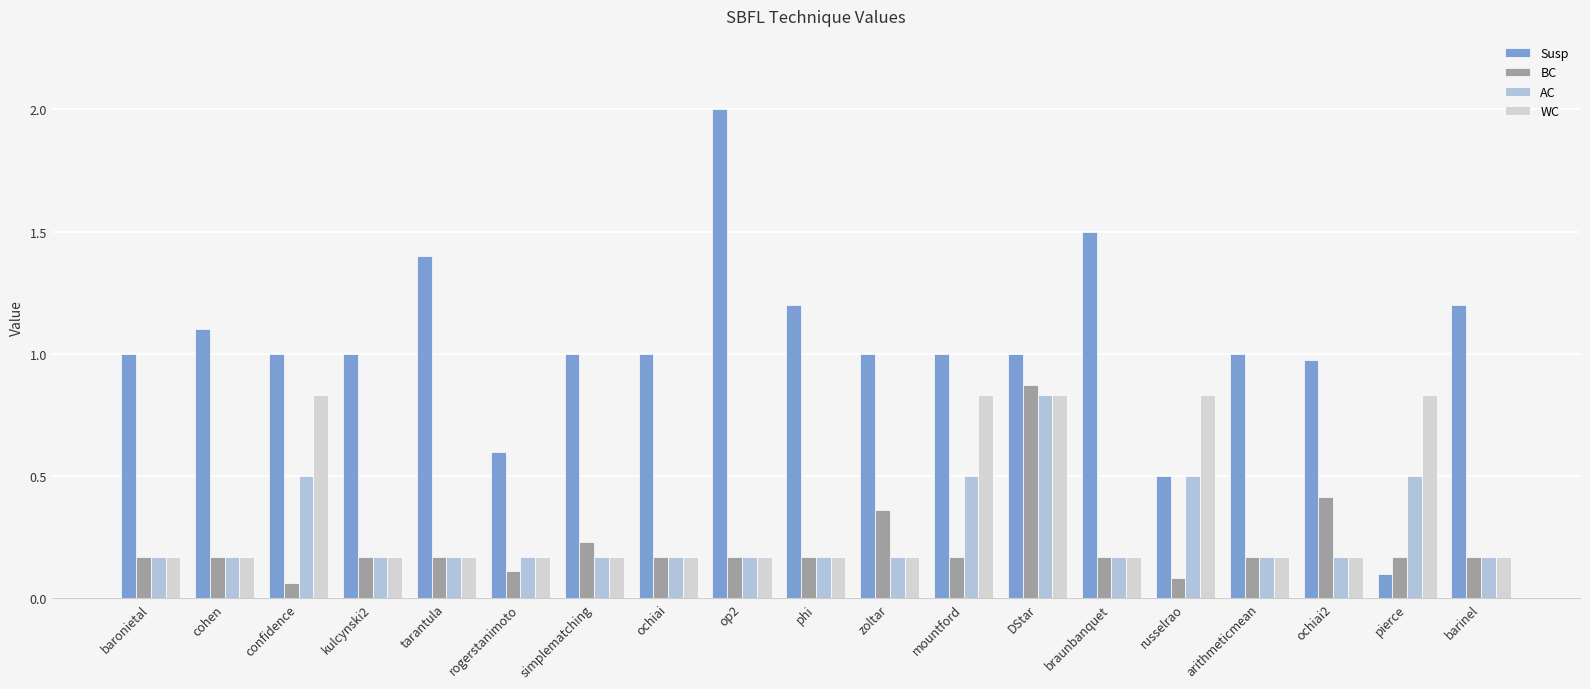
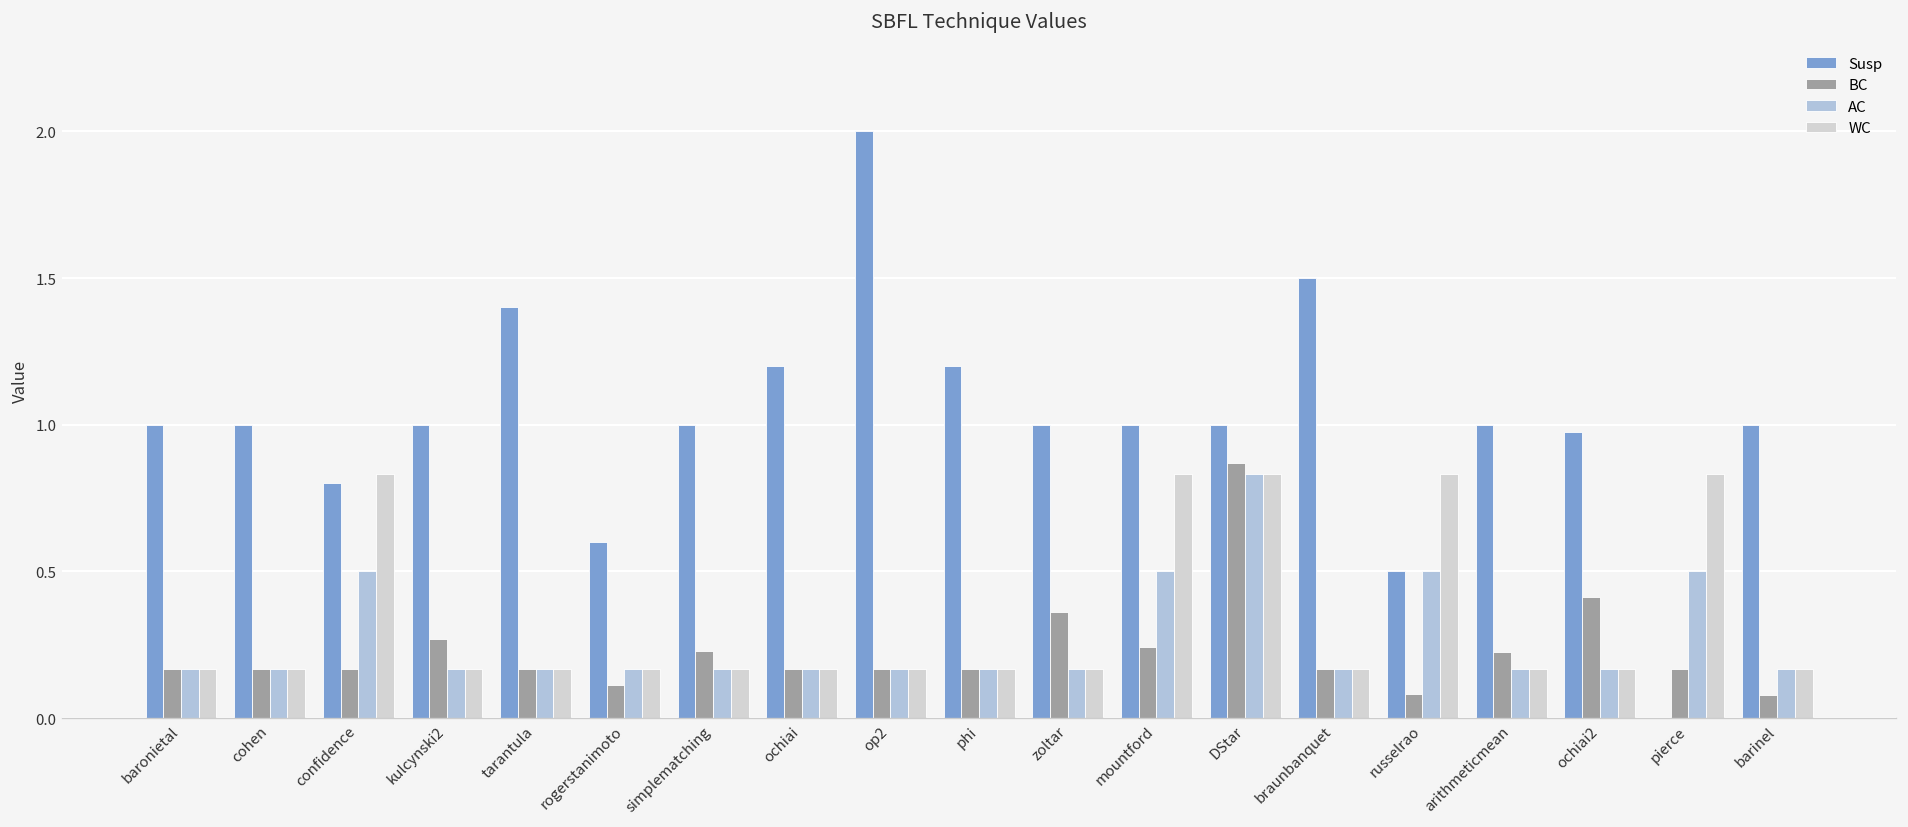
Susp, cohen: 1.1 -> 1.0
Susp, confidence: 1.0 -> 0.8
BC, confidence: 0.06 -> 0.17
BC, kulcynski2: 0.17 -> 0.27
Susp, ochiai: 1.0 -> 1.2
BC, mountford: 0.17 -> 0.24
BC, arithmeticmean: 0.17 -> 0.23
Susp, pierce: 0.1 -> 0.0
Susp, barinel: 1.2 -> 1.0
BC, barinel: 0.17 -> 0.08
